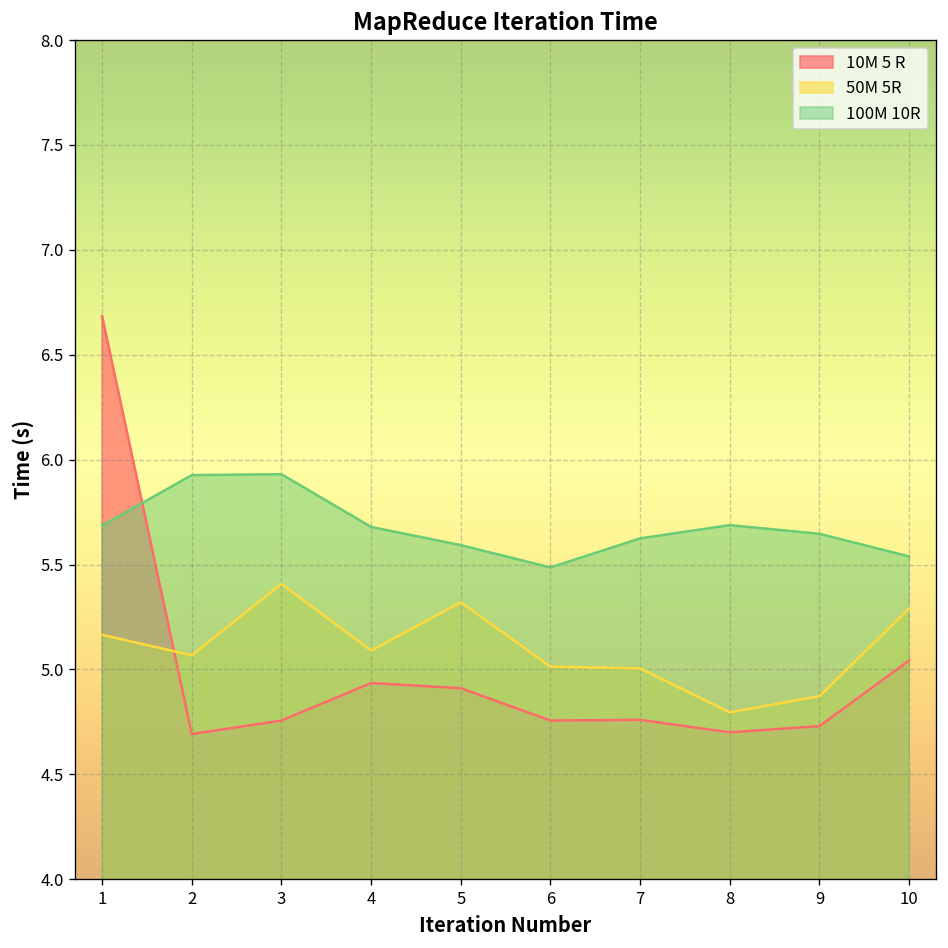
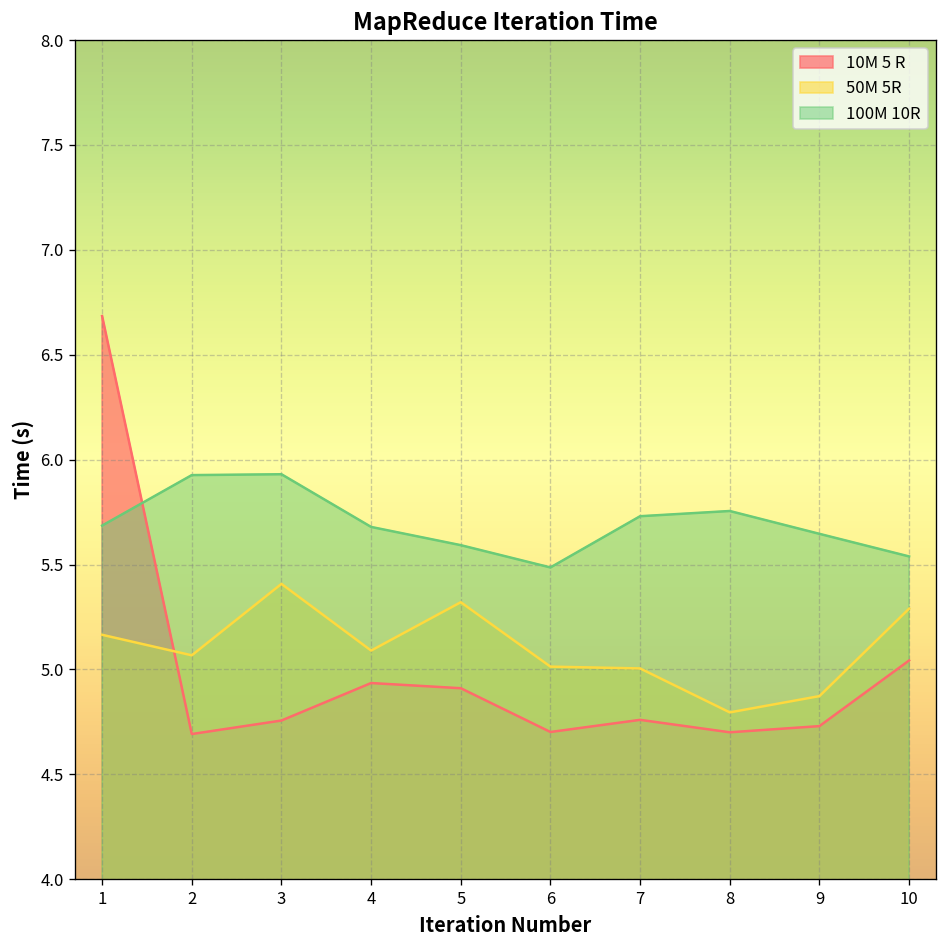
10M 5 R, 6: 4.76 -> 4.70
100M 10R, 7: 5.62 -> 5.73
100M 10R, 8: 5.69 -> 5.76
